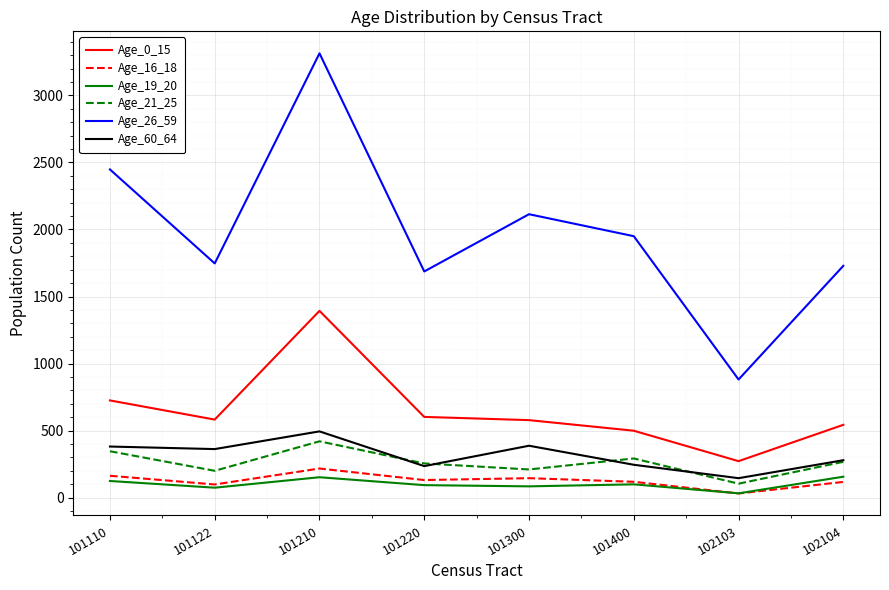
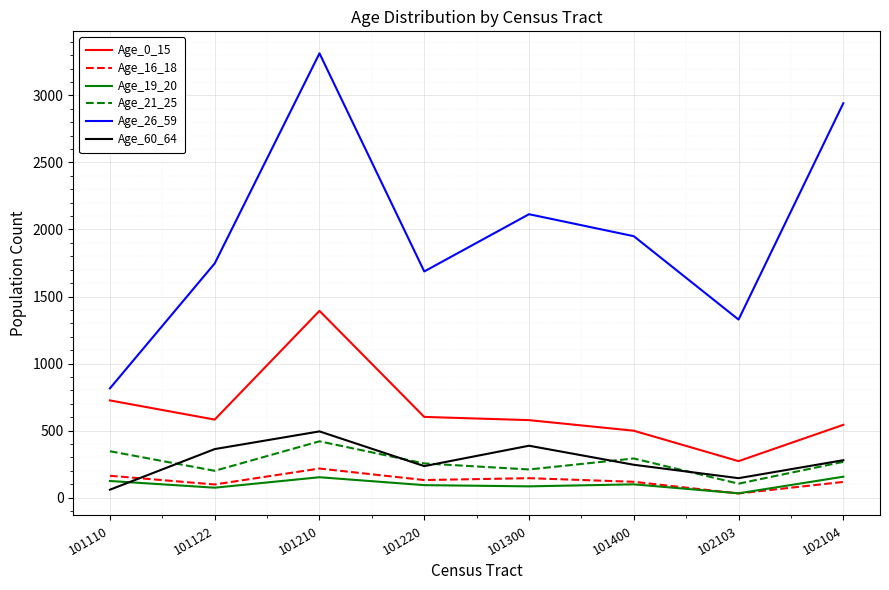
Age_26_59, 101110: 2450 -> 820
Age_60_64, 101110: 380 -> 60
Age_26_59, 102103: 880 -> 1330
Age_26_59, 102104: 1730 -> 2940
